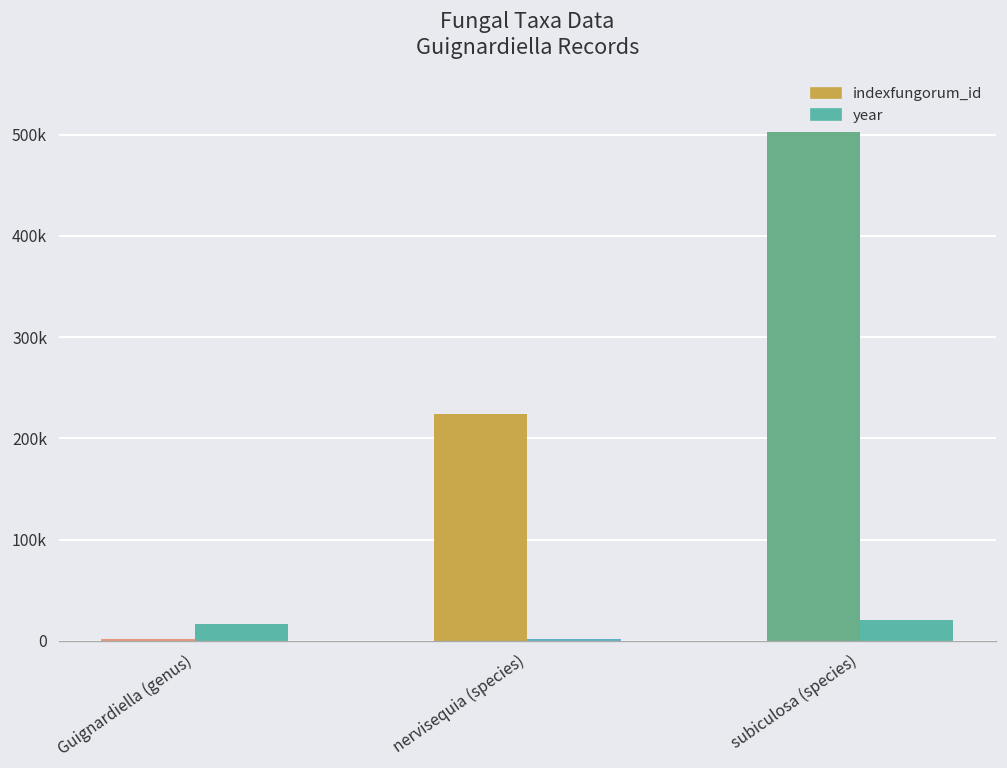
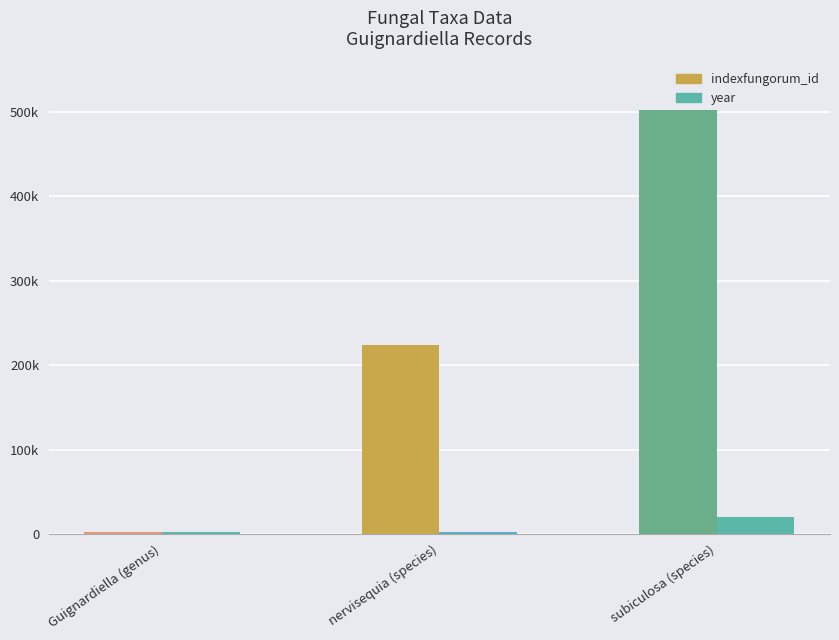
year, Guignardiella (genus): 20000 -> 0
